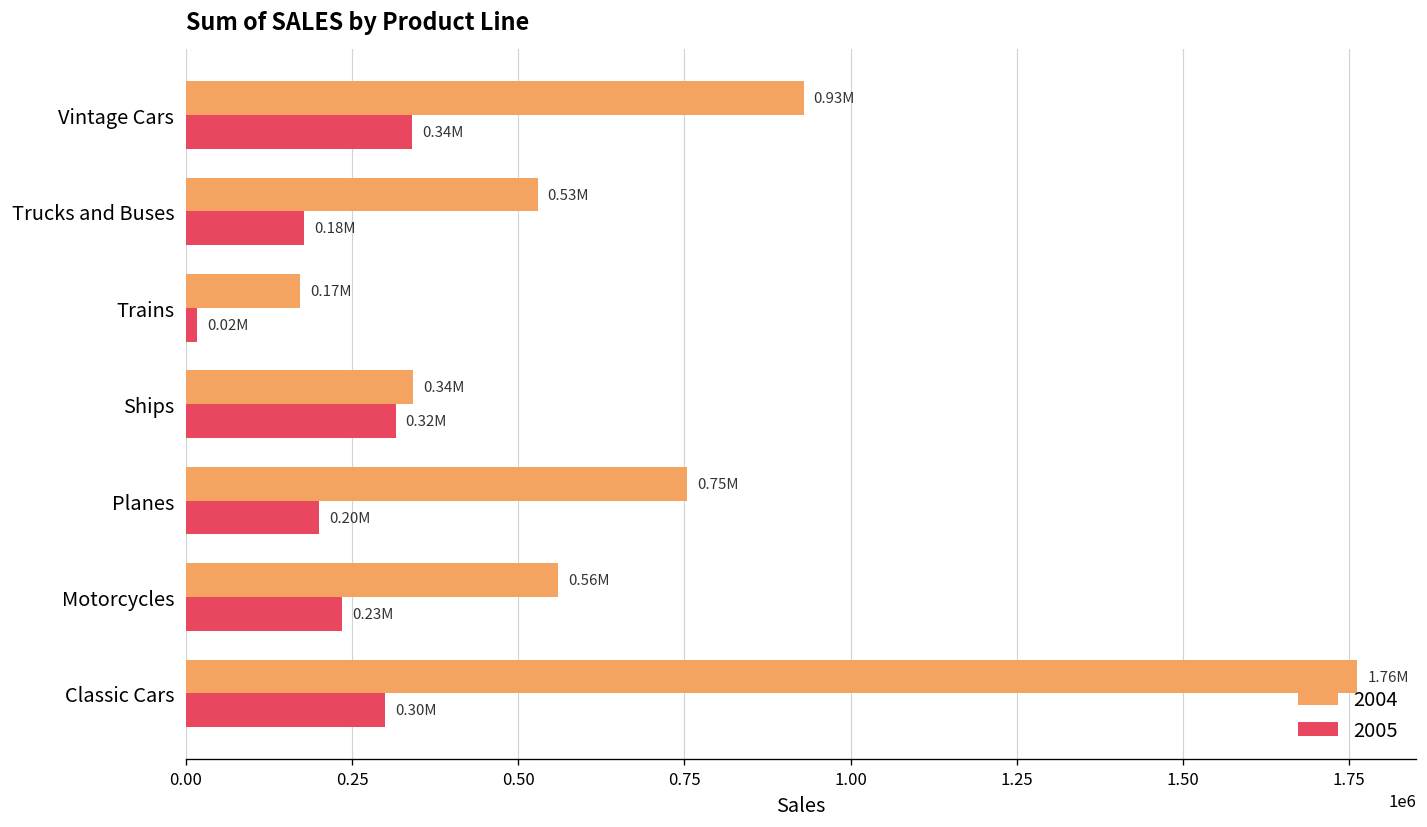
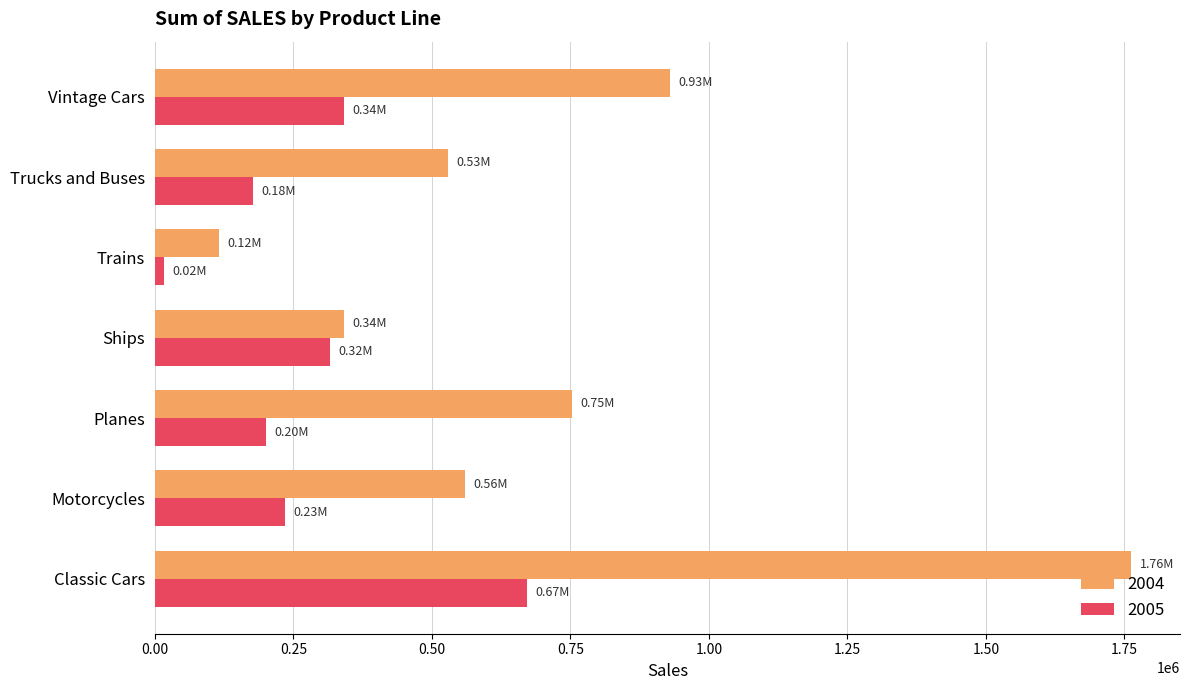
2004, Trains: 0.17M -> 0.12M
2005, Classic Cars: 0.30M -> 0.67M
